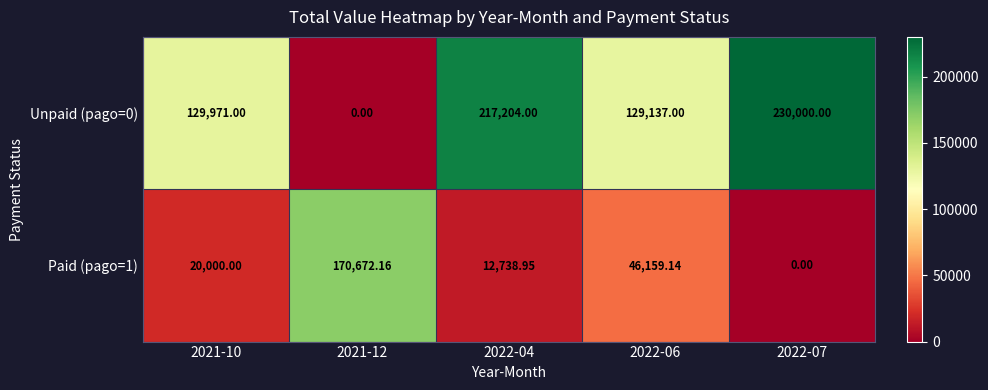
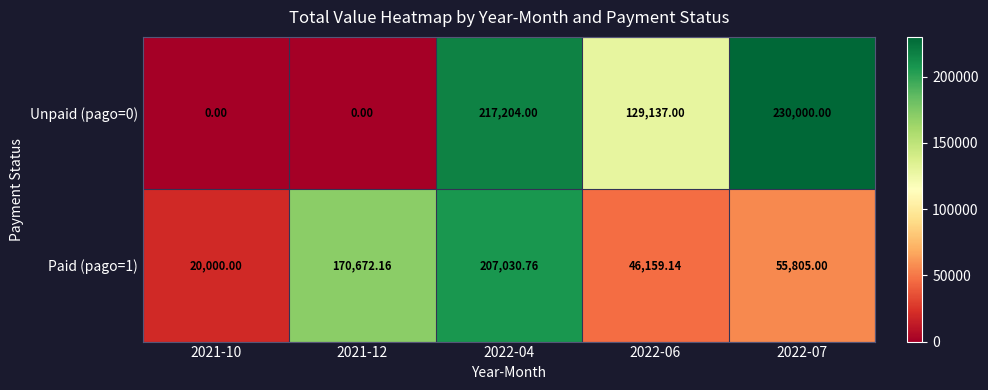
Unpaid (pago=0), 2021-10: 129,971.00 -> 0.00
Paid (pago=1), 2022-04: 12,738.95 -> 207,030.76
Paid (pago=1), 2022-07: 0.00 -> 55,805.00
